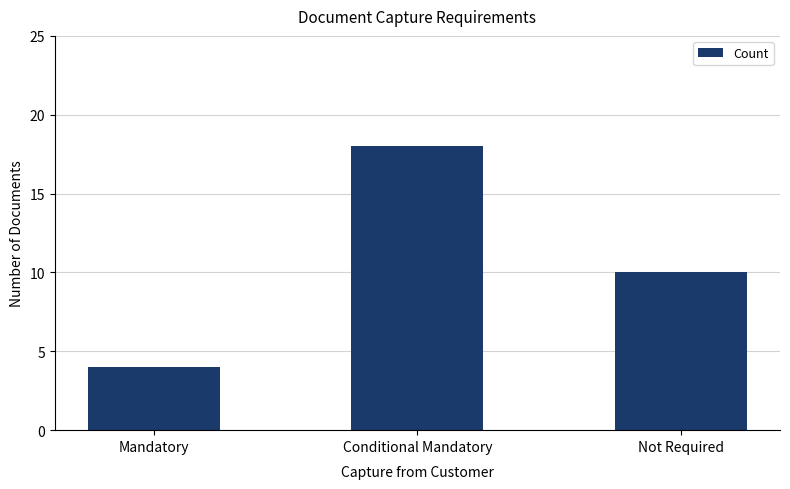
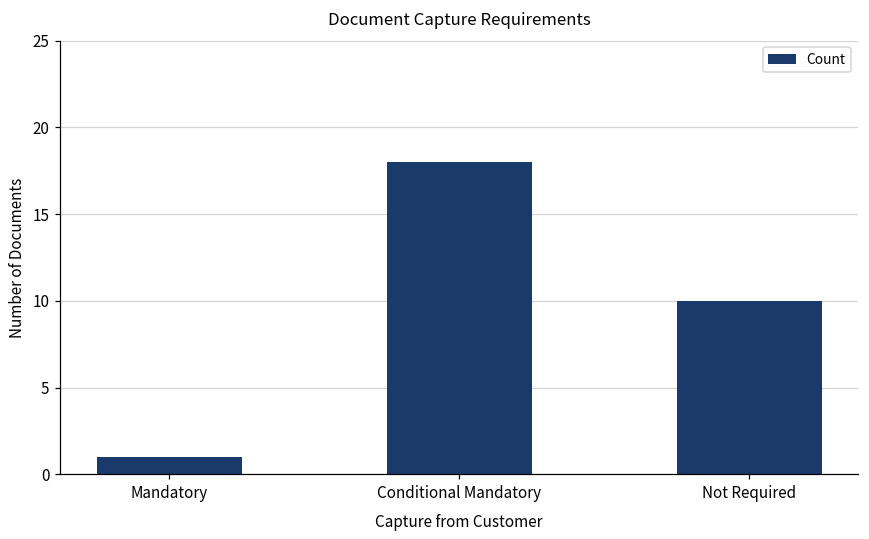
Mandatory: 4 -> 1
